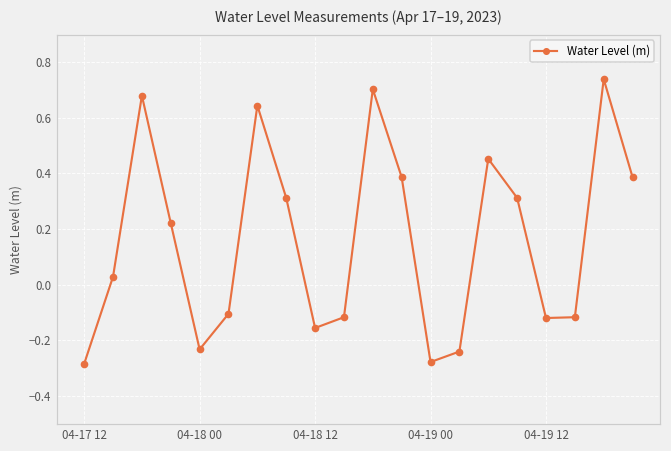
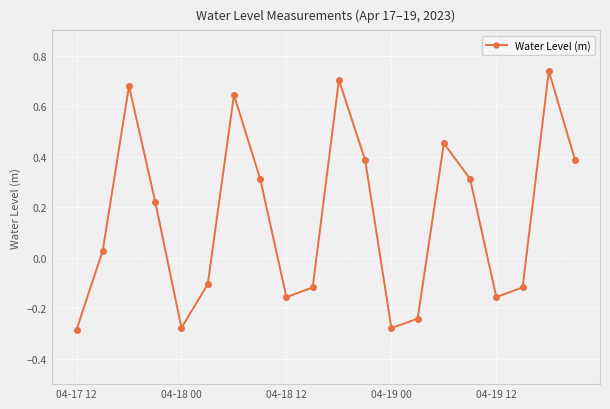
04-18 00: -0.23 -> -0.28
04-19 12: -0.12 -> -0.16
